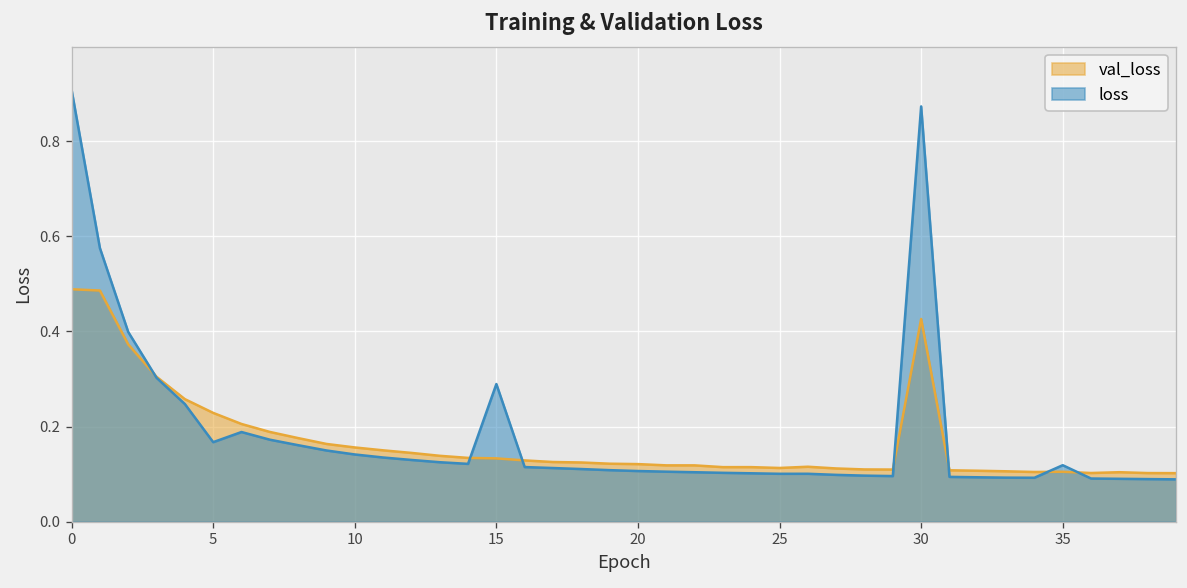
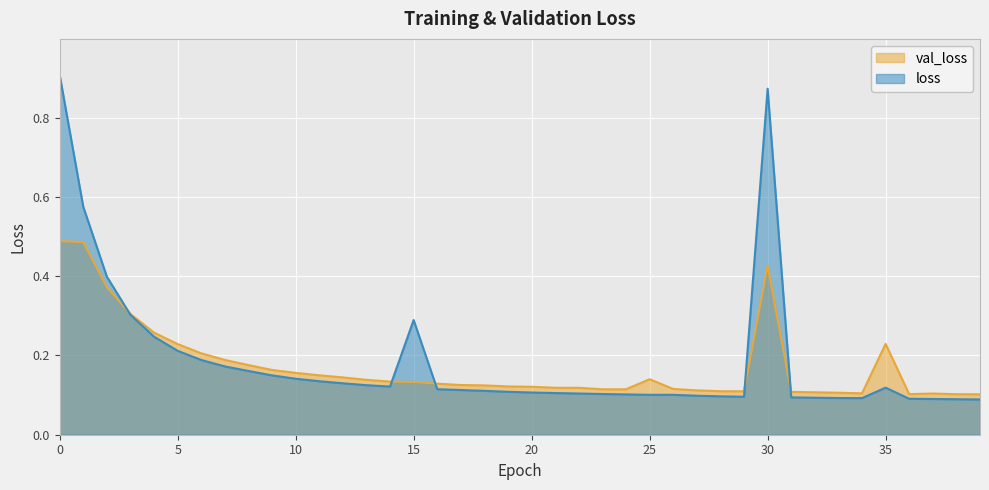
loss, 5: 0.17 -> 0.21
val_loss, 25: 0.11 -> 0.14
val_loss, 35: 0.10 -> 0.23
